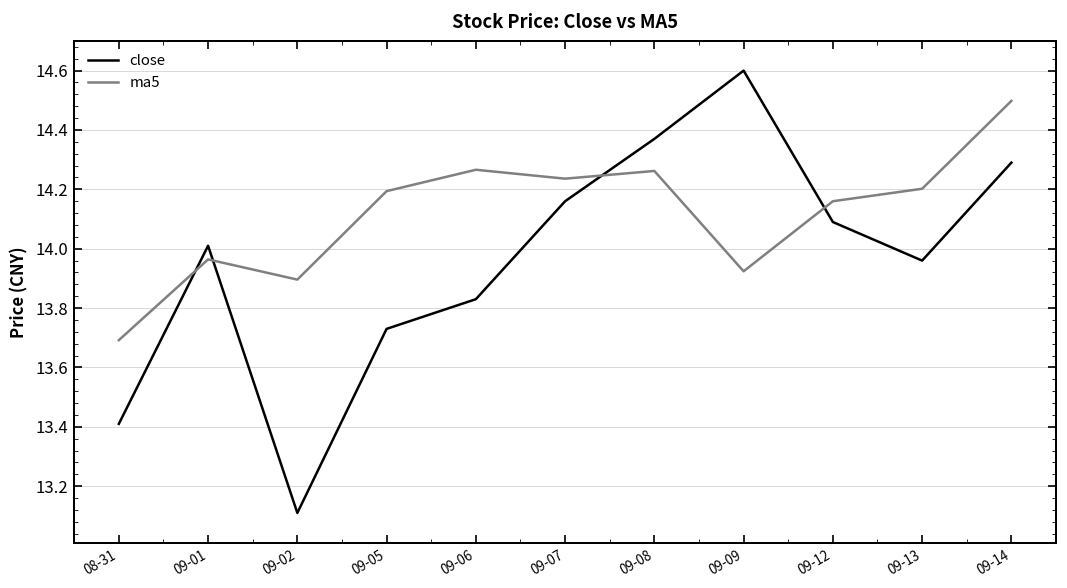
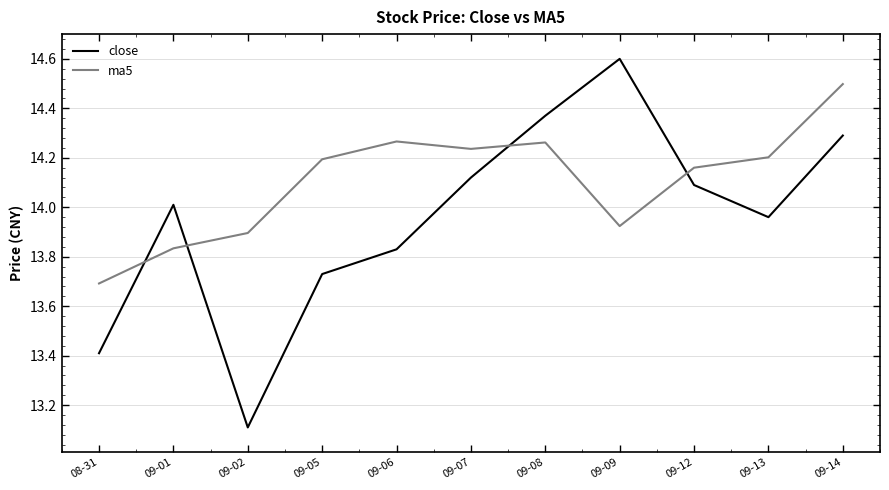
ma5, 09-01: 13.96 -> 13.83
close, 09-07: 14.16 -> 14.12
